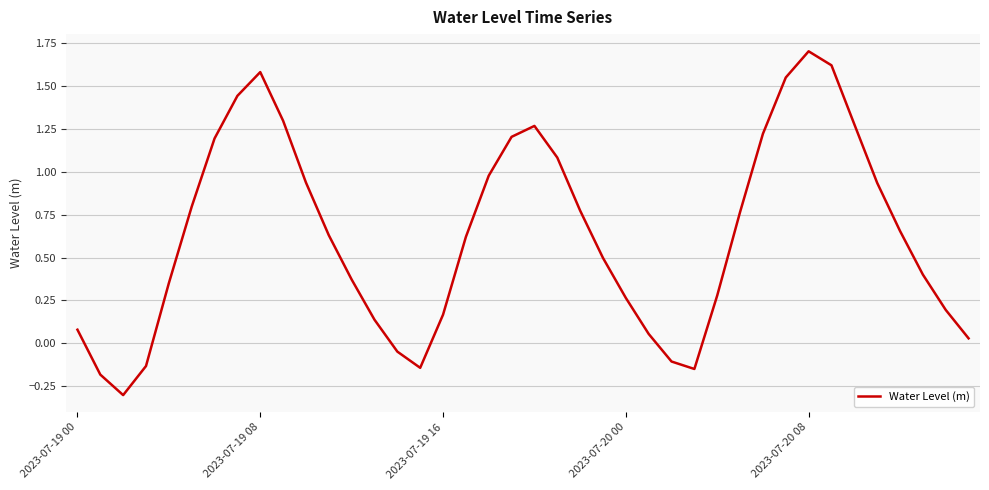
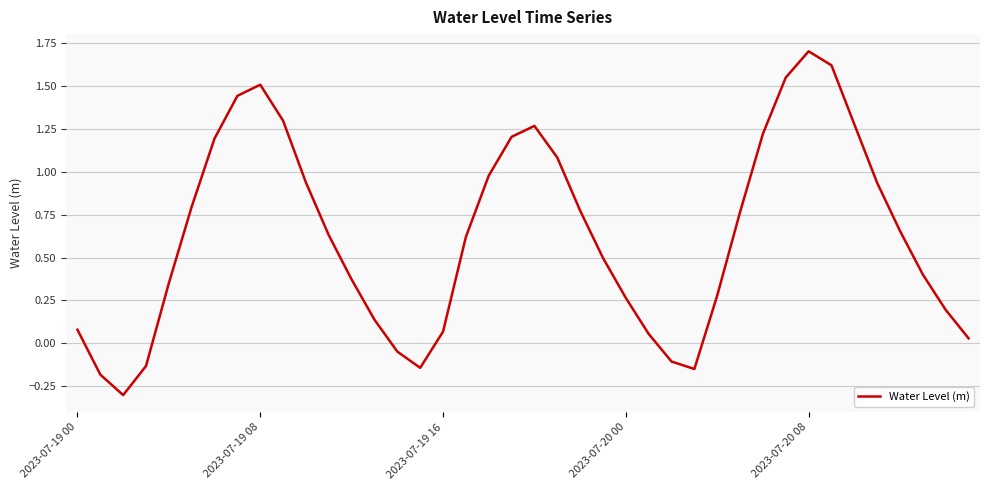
2023-07-19 08: 1.58 -> 1.51
2023-07-19 16: 0.17 -> 0.07
